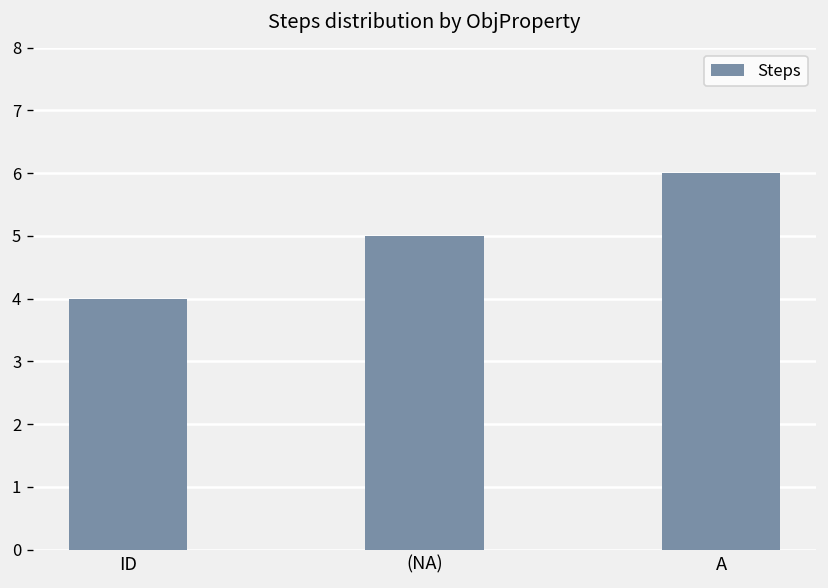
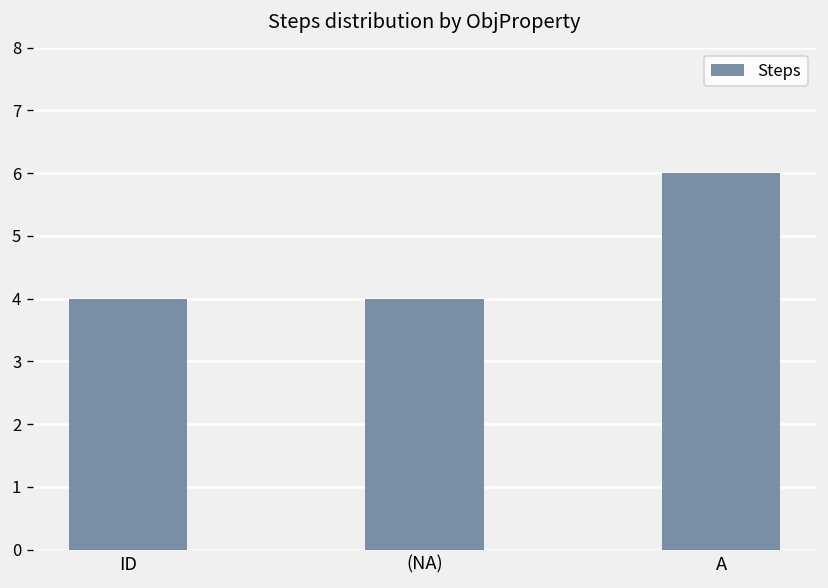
(NA): 5 -> 4
